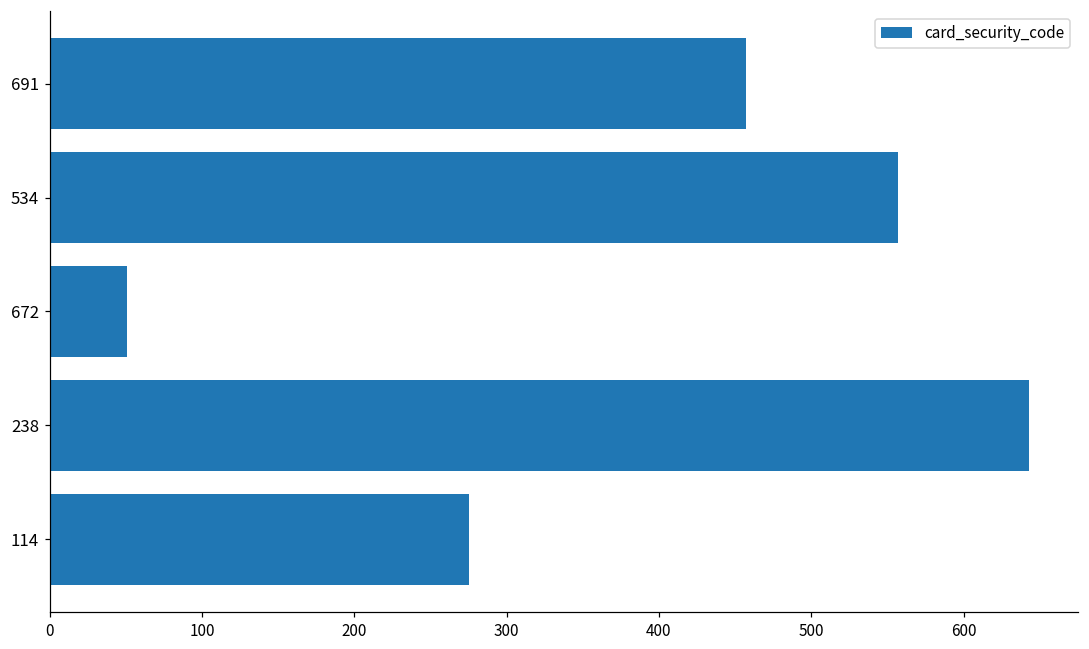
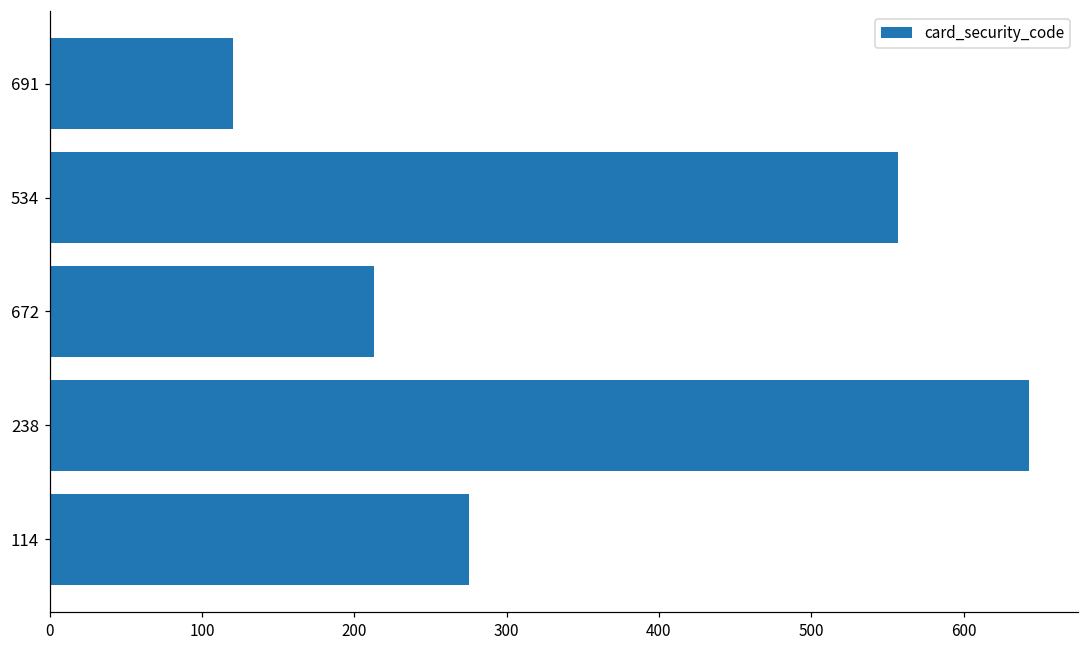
691: 457 -> 120
672: 51 -> 213
